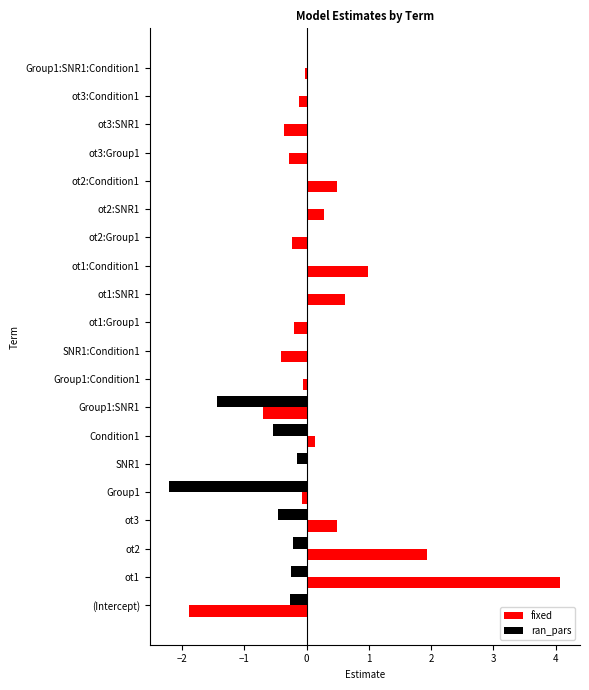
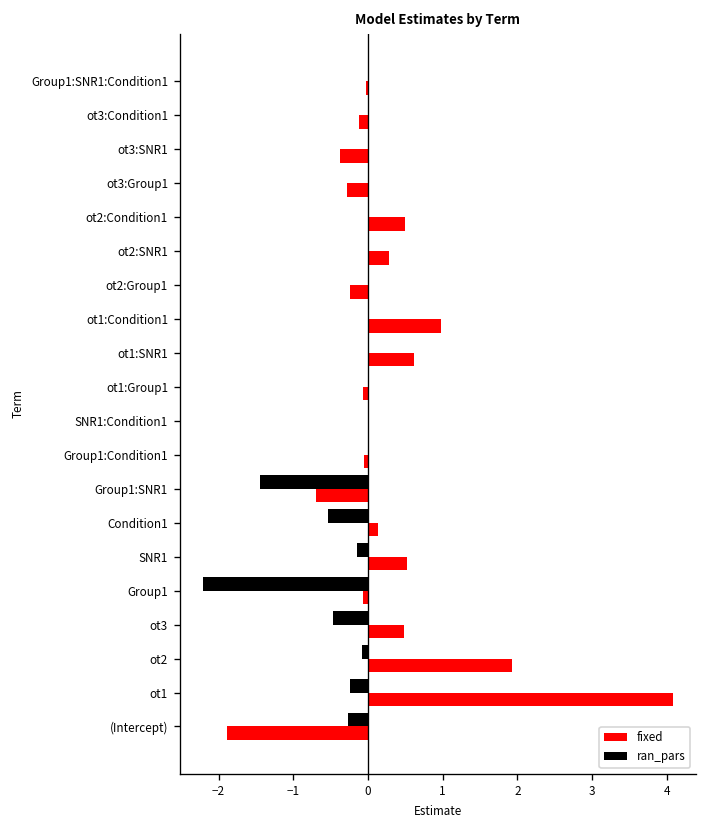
fixed, ot1:Group1: -0.2 -> -0.1
fixed, SNR1:Condition1: -0.4 -> 0.0
fixed, SNR1: 0.0 -> 0.5
ran_pars, ot2: -0.2 -> -0.1
